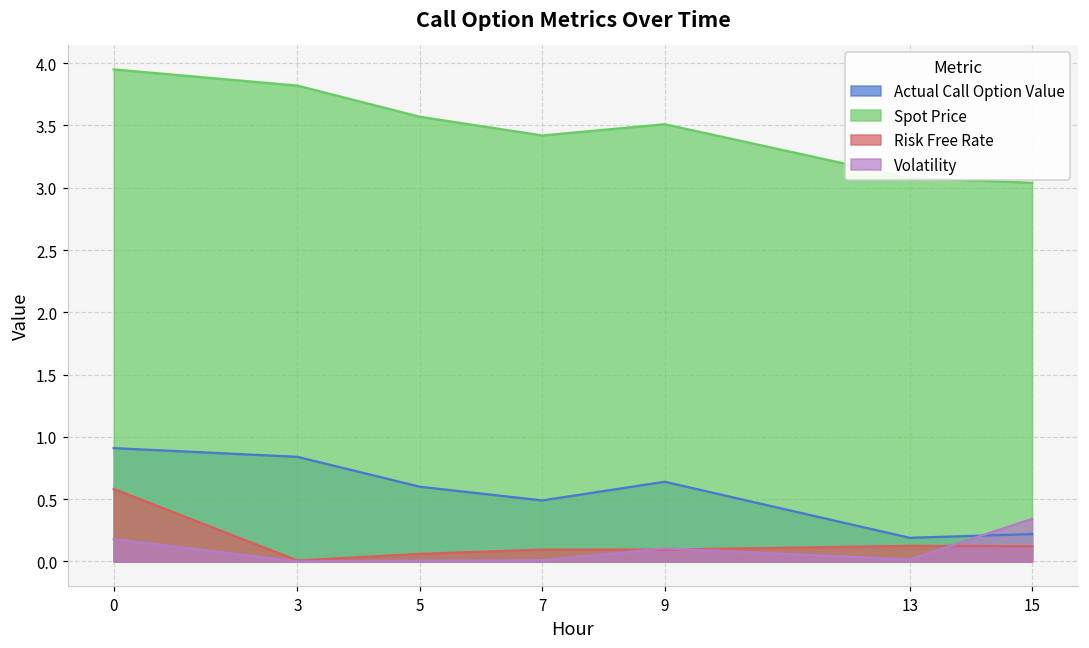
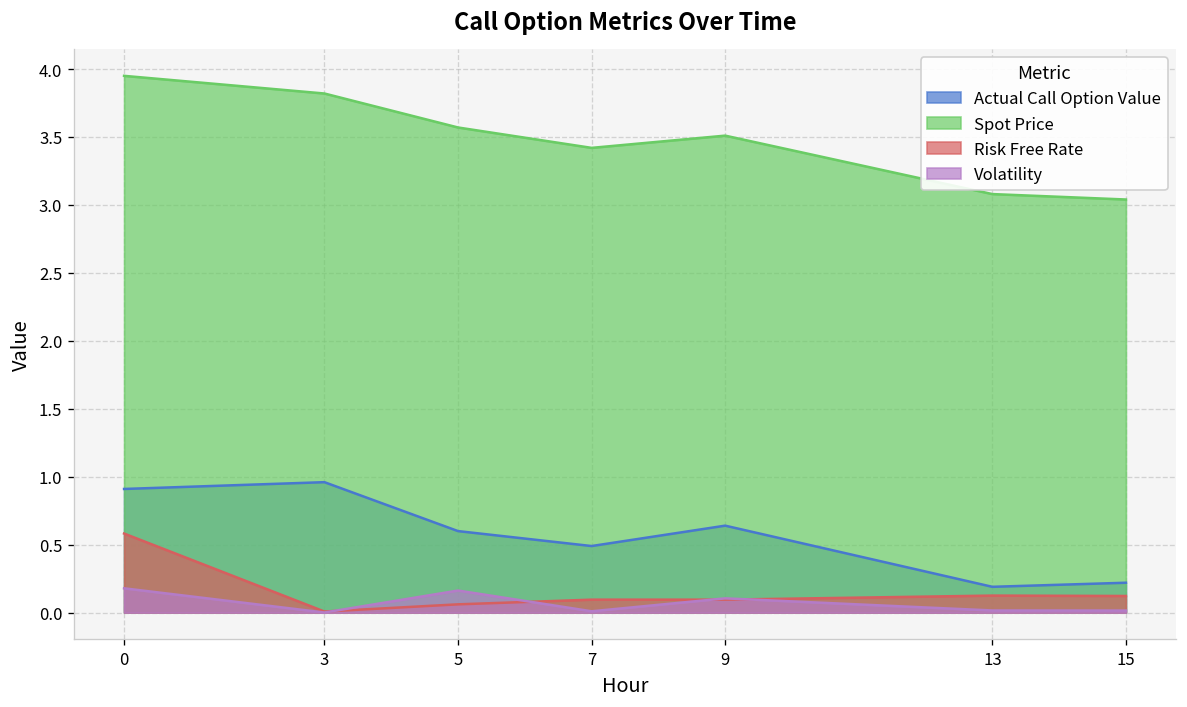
Actual Call Option Value, 3: 0.84 -> 0.96
Volatility, 5: 0.01 -> 0.16
Volatility, 15: 0.34 -> 0.02
